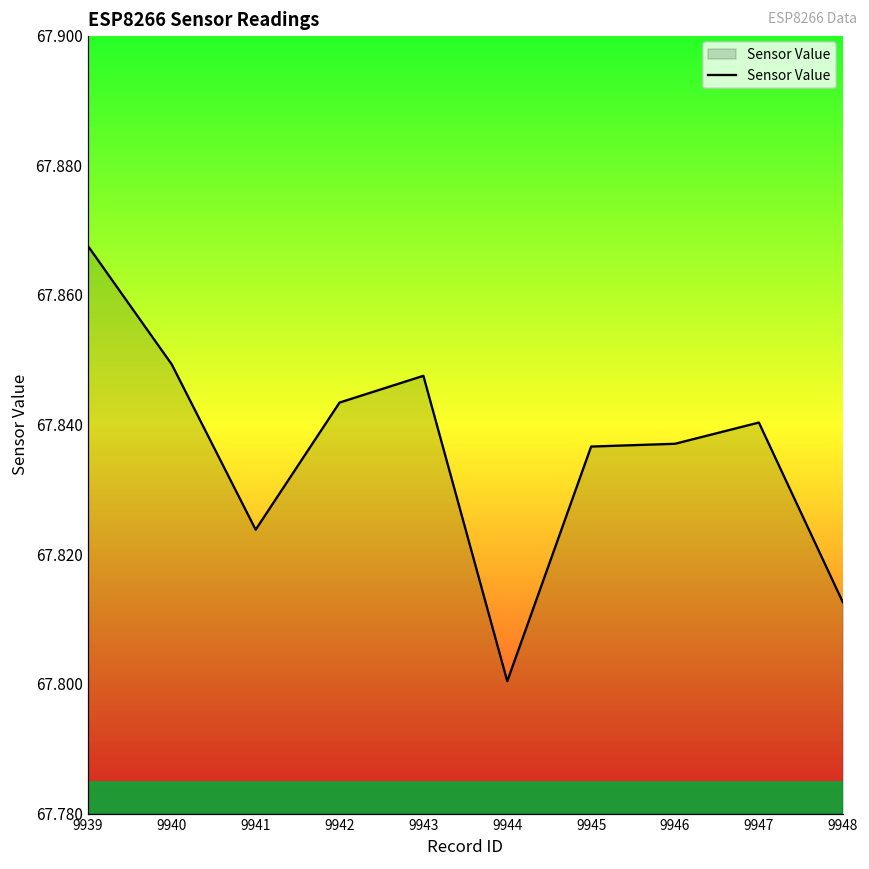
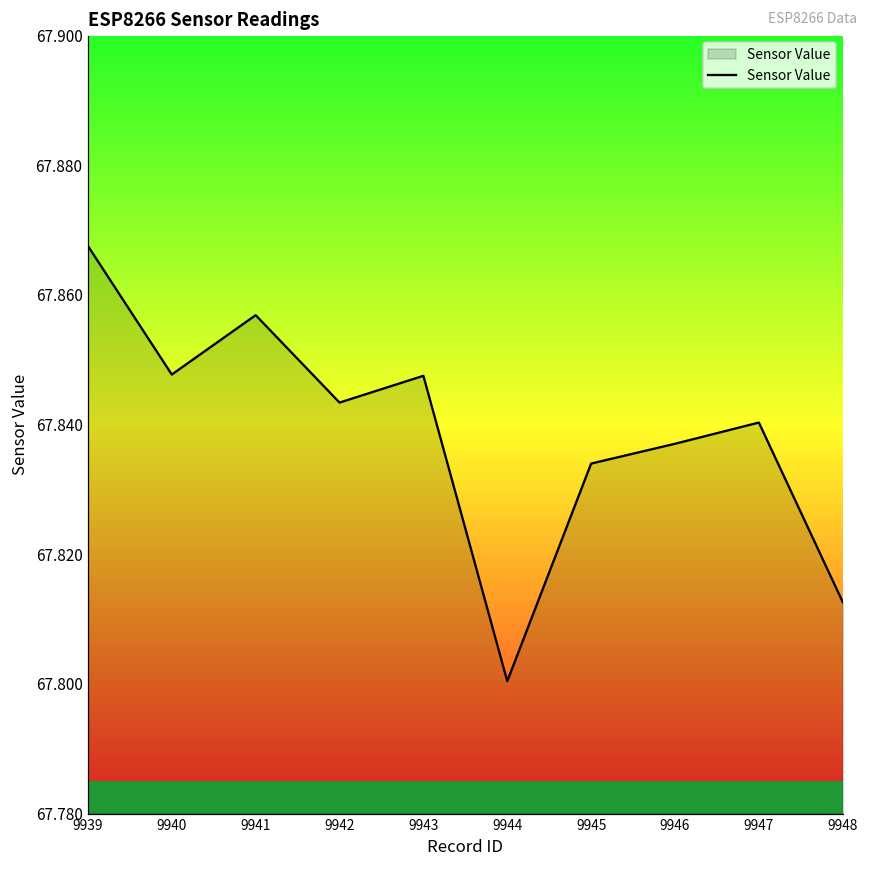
9940: 67.849 -> 67.848
9941: 67.824 -> 67.857
9945: 67.837 -> 67.834
